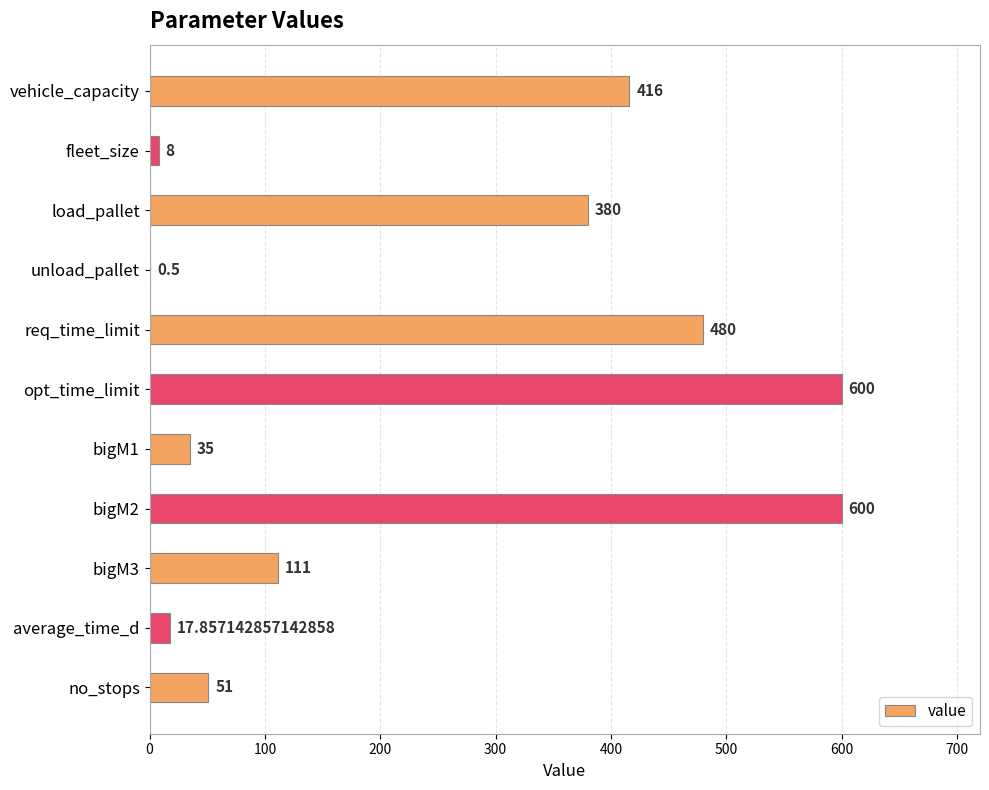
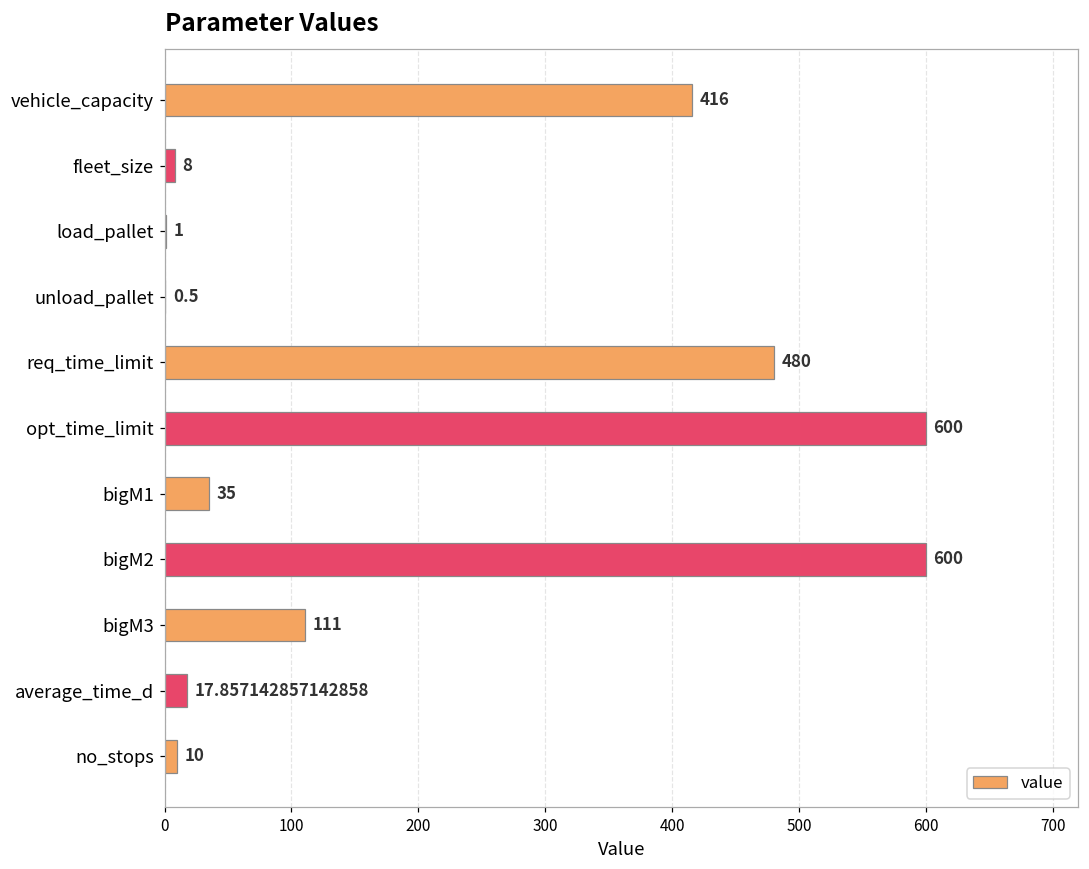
load_pallet: 380 -> 1
no_stops: 51 -> 10
